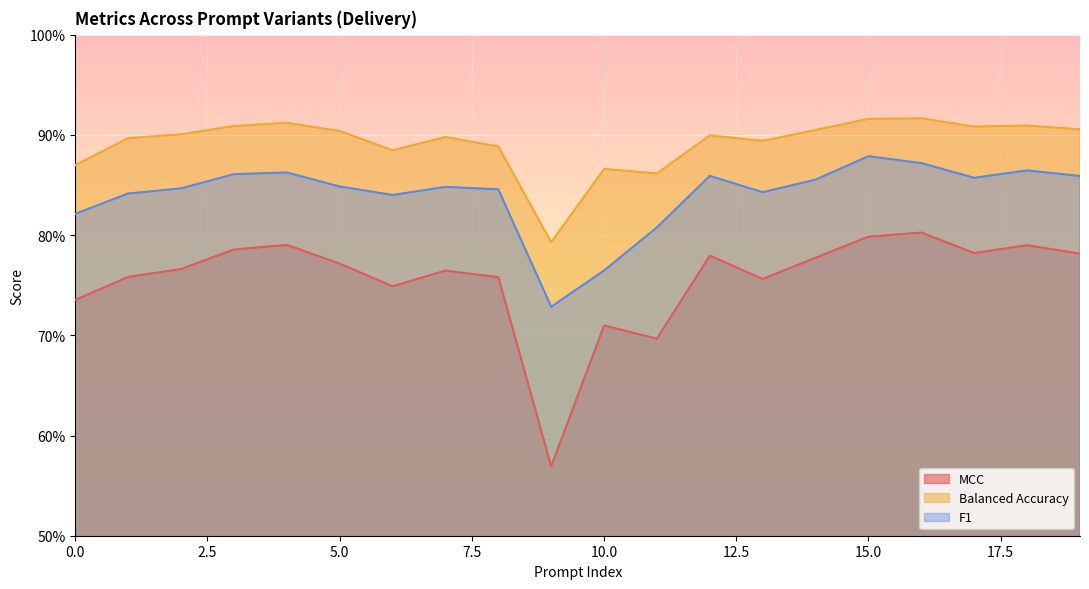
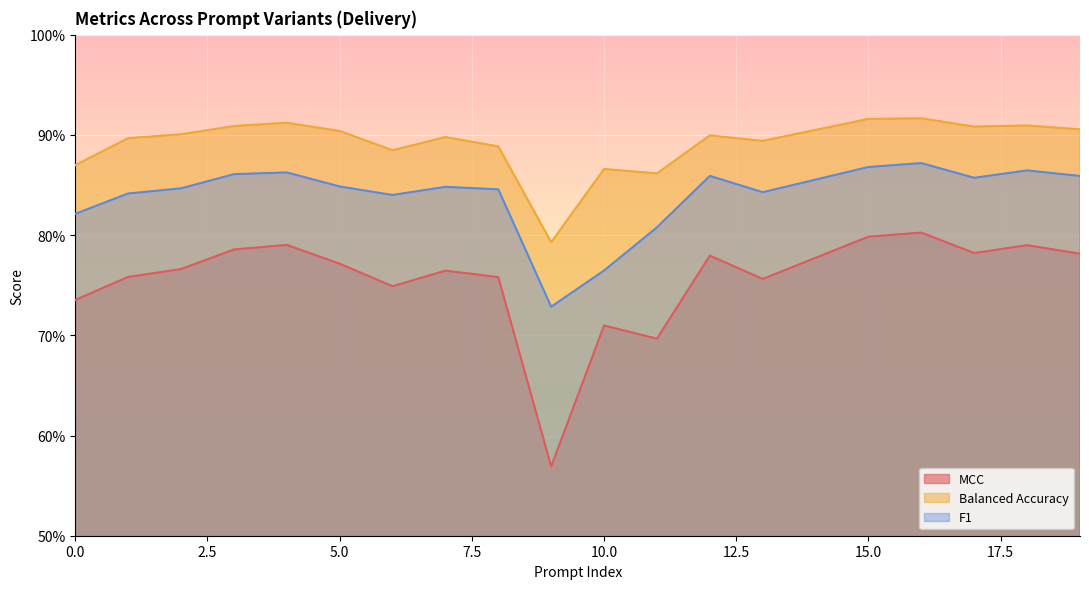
F1, 15.0: 87.9% -> 86.8%
